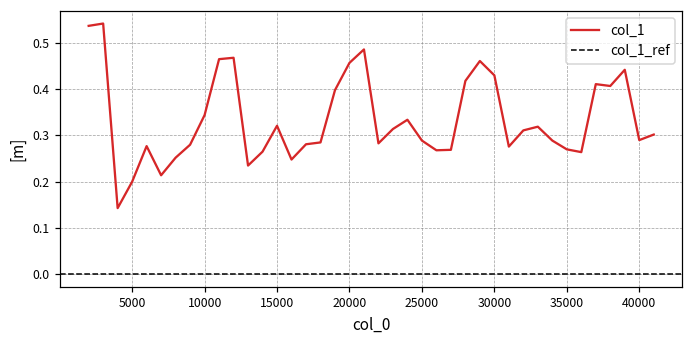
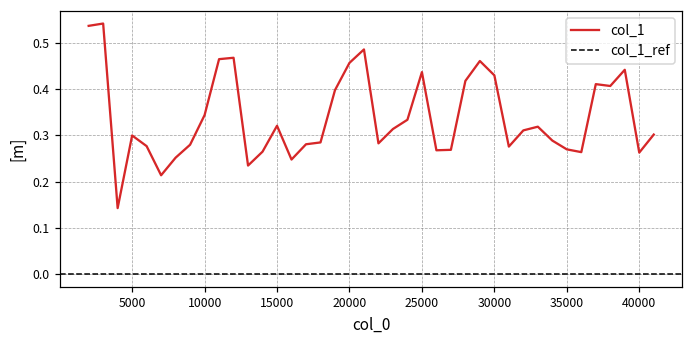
5000: 0.2 -> 0.3
25000: 0.29 -> 0.44
40000: 0.29 -> 0.26
